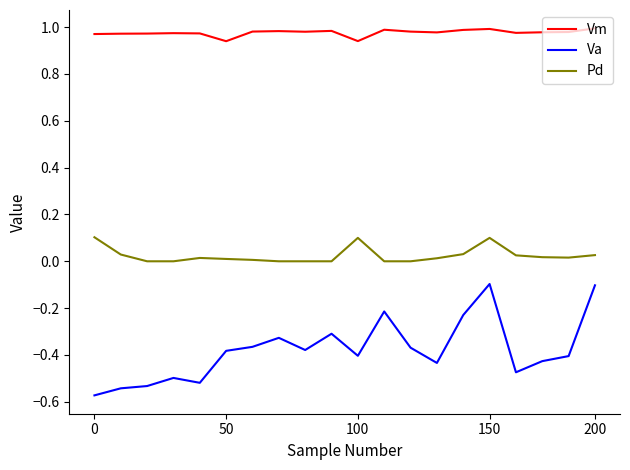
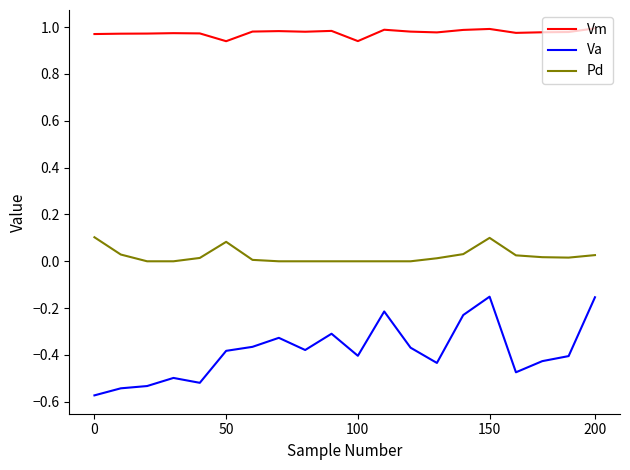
Pd, 50: 0.01 -> 0.08
Pd, 100: 0.1 -> 0.0
Va, 150: -0.10 -> -0.15
Va, 200: -0.10 -> -0.15
